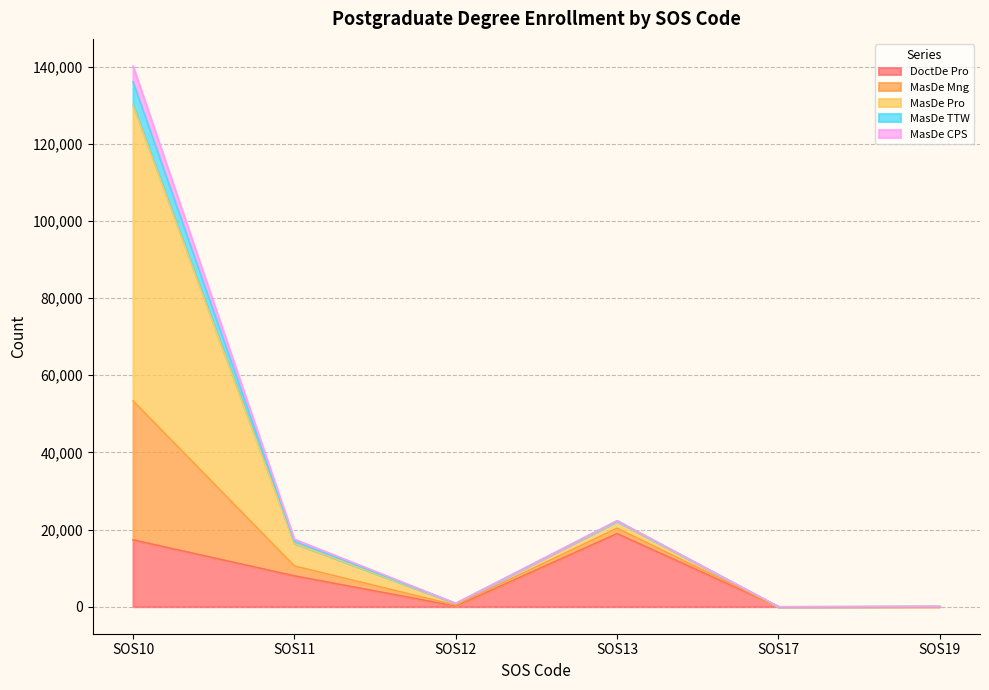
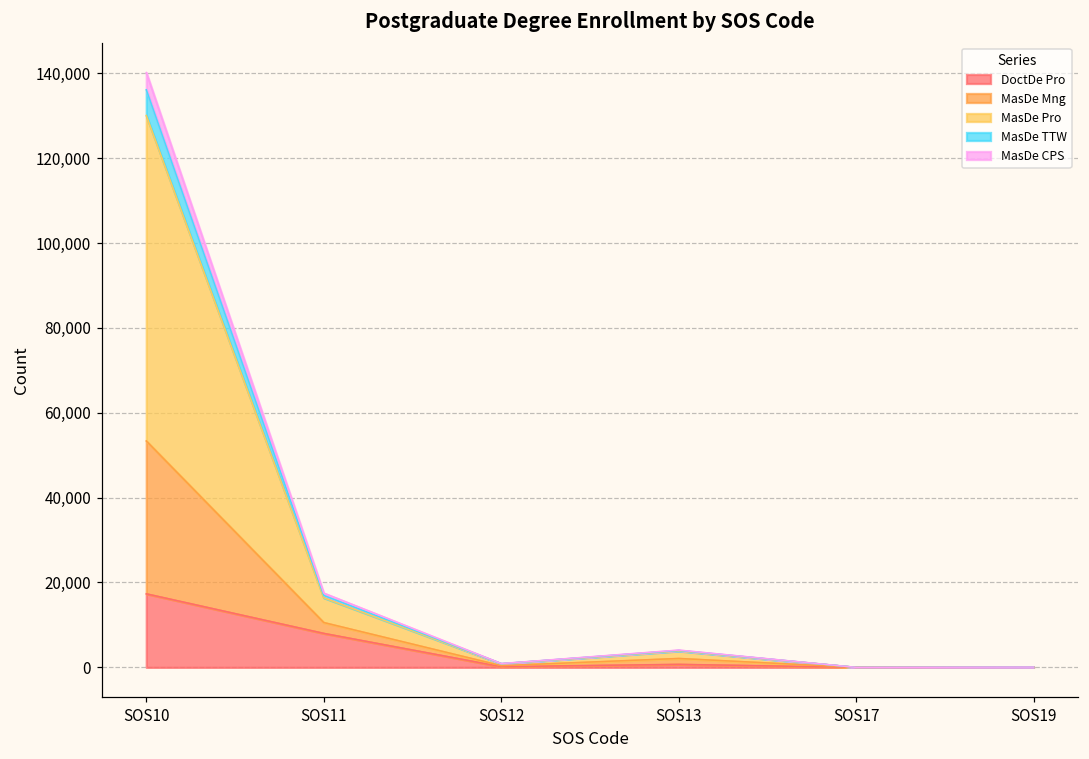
DoctDe Pro, SOS13: 19,000 -> 1,000
